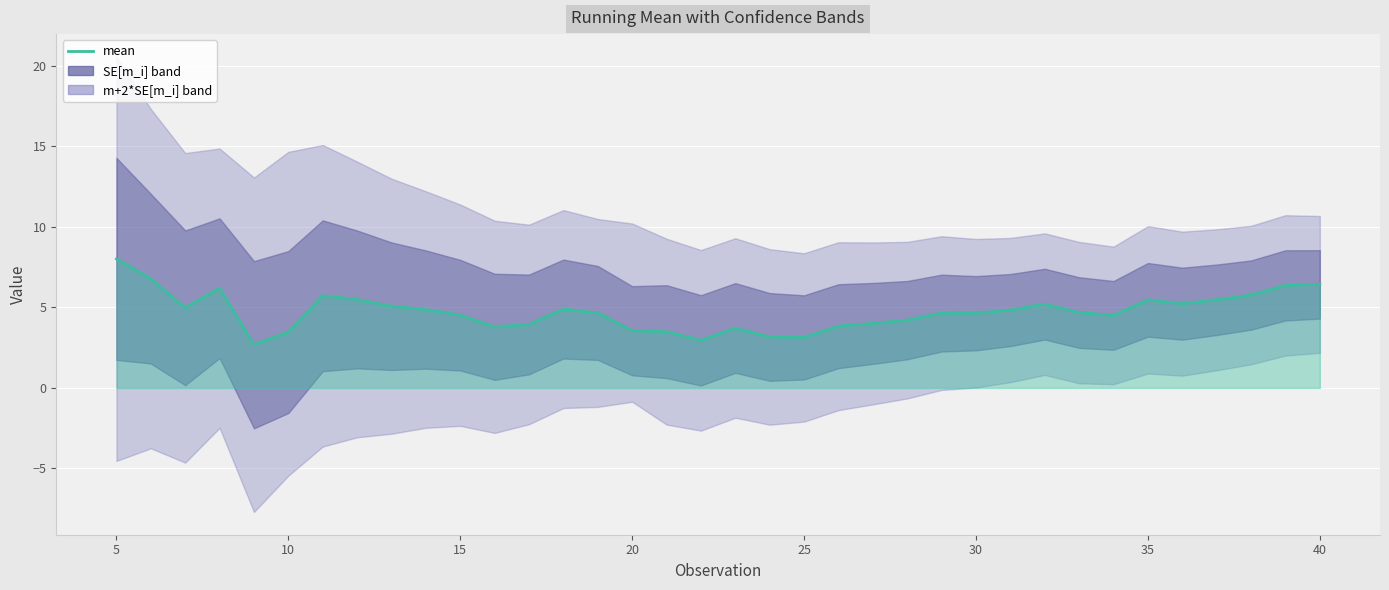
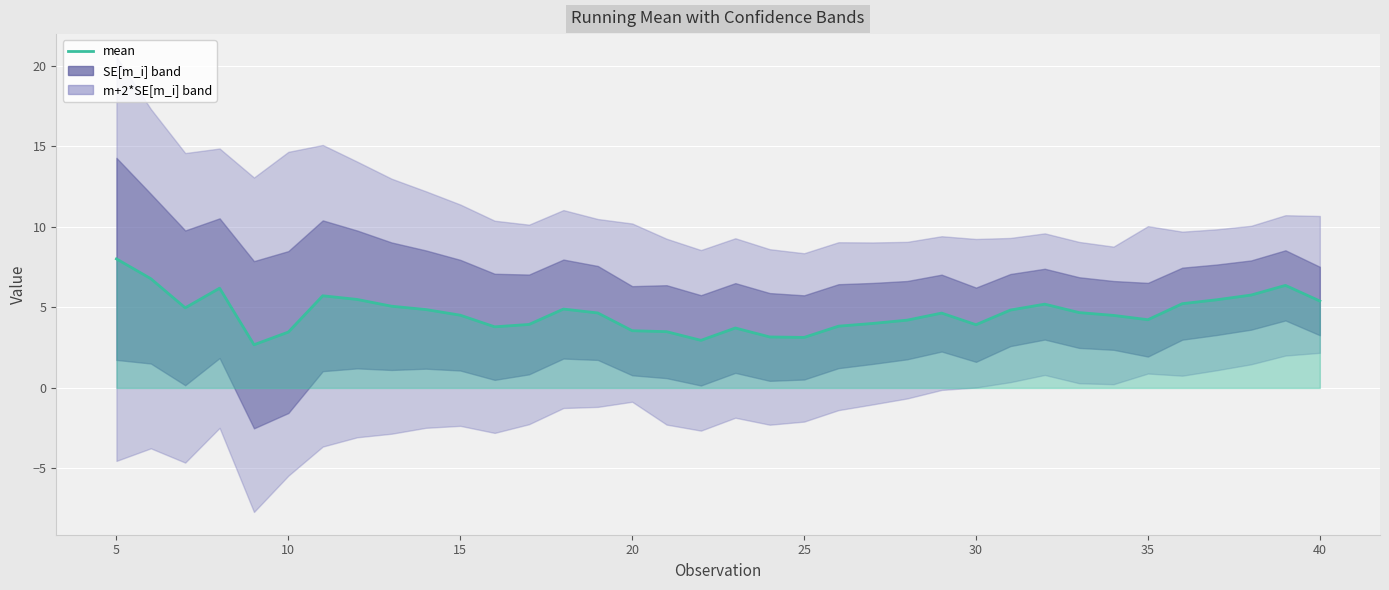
mean, 30: 4.6 -> 3.9
mean, 35: 5.5 -> 4.2
mean, 40: 6.4 -> 5.4
